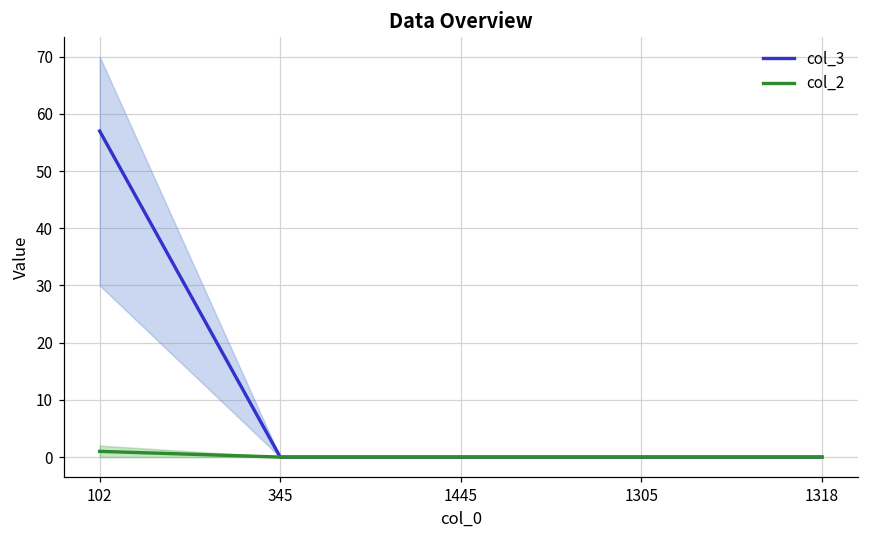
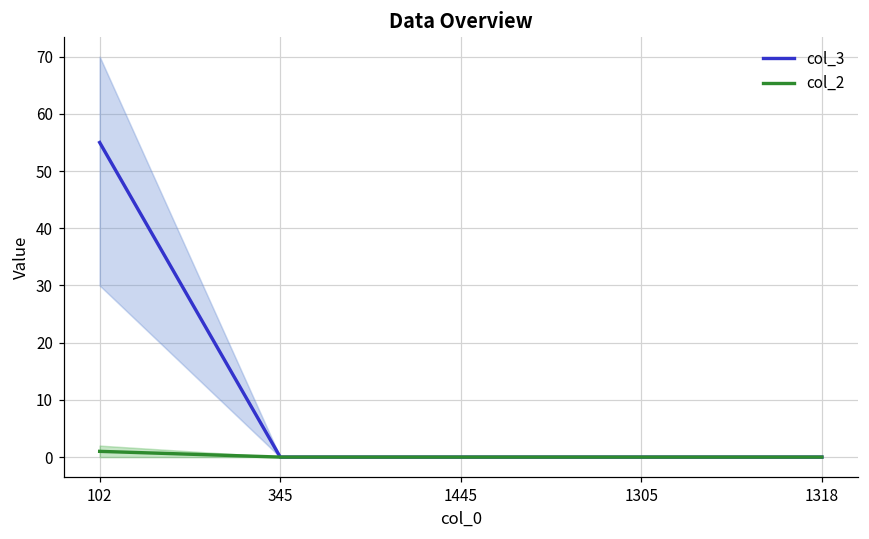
col_3, 102: 57 -> 55
